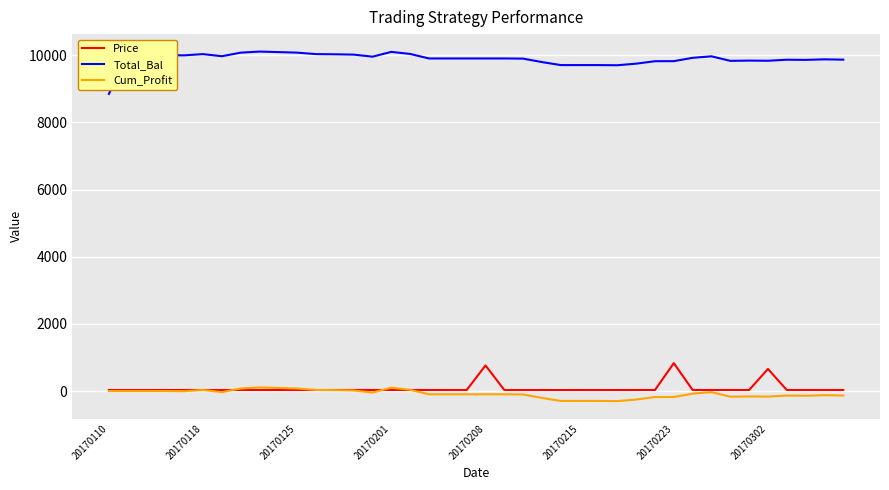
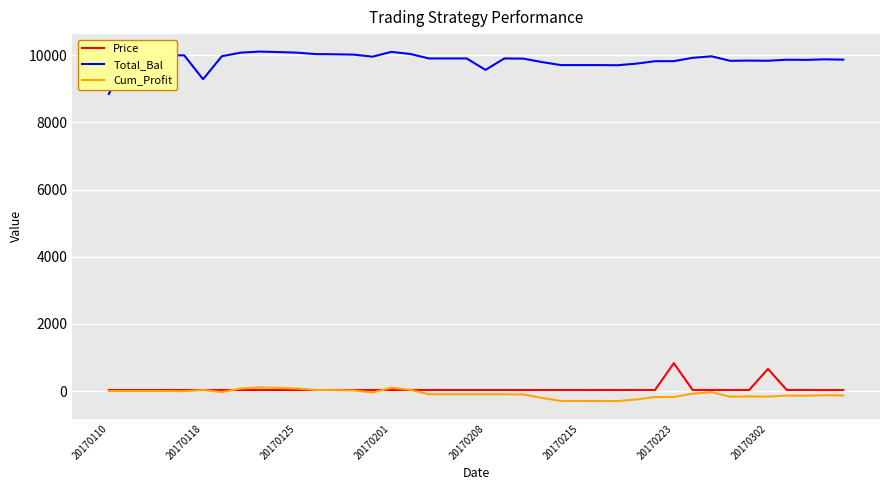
Total_Bal, 20170118: 10000 -> 9300
Price, 20170208: 800 -> 0
Total_Bal, 20170208: 9900 -> 9600
